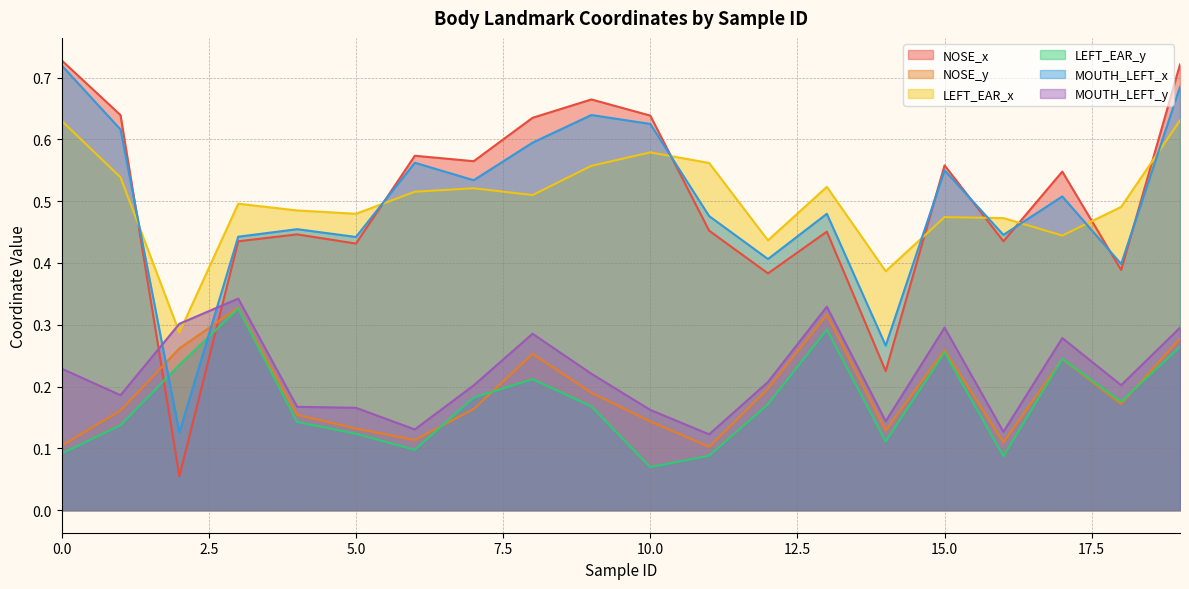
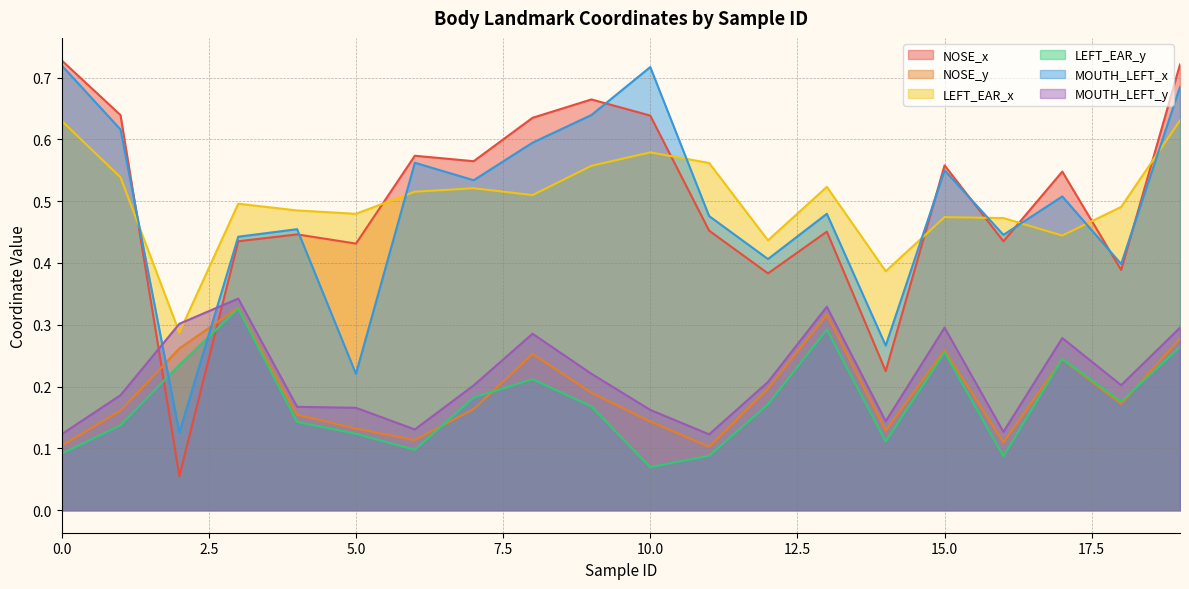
MOUTH_LEFT_y, 0.0: 0.23 -> 0.12
MOUTH_LEFT_x, 5.0: 0.44 -> 0.22
MOUTH_LEFT_x, 10.0: 0.63 -> 0.72
